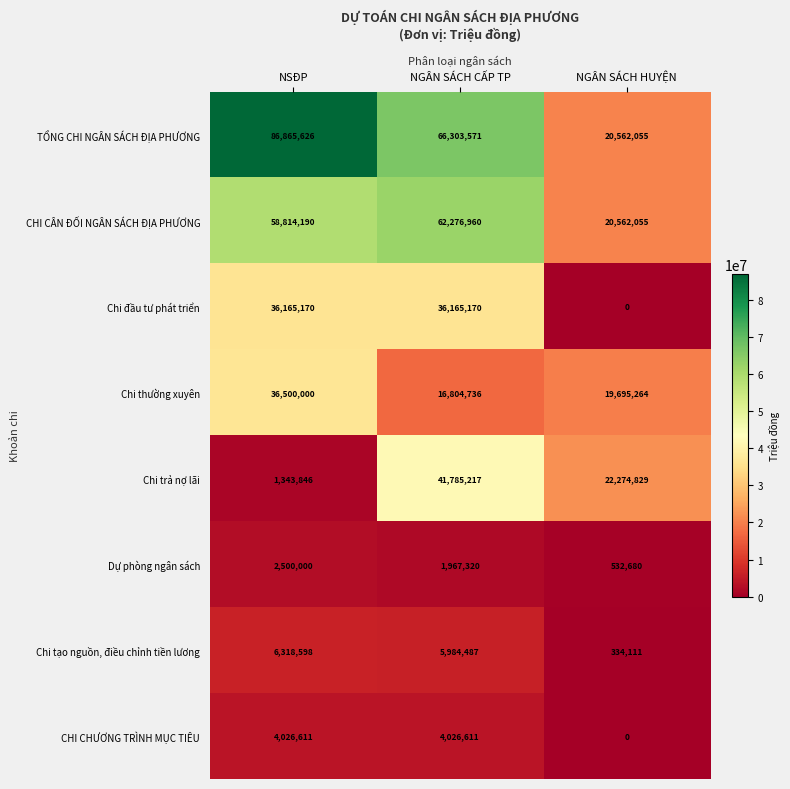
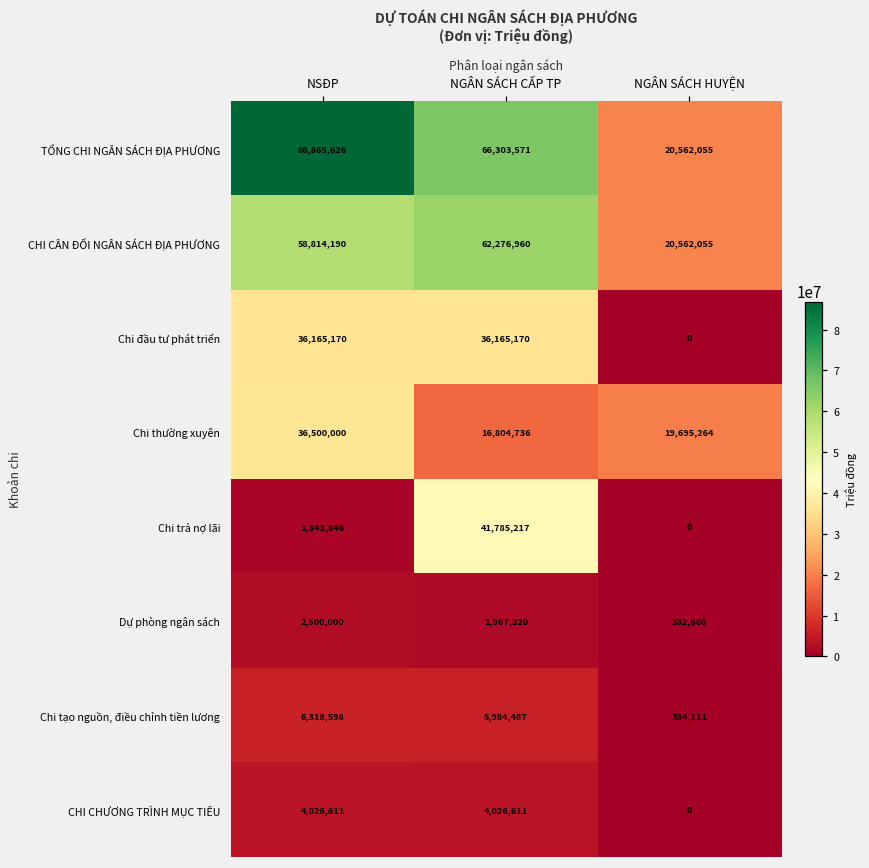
Chi trả nợ lãi, NGÂN SÁCH HUYỆN: 22,274,829 -> 0
